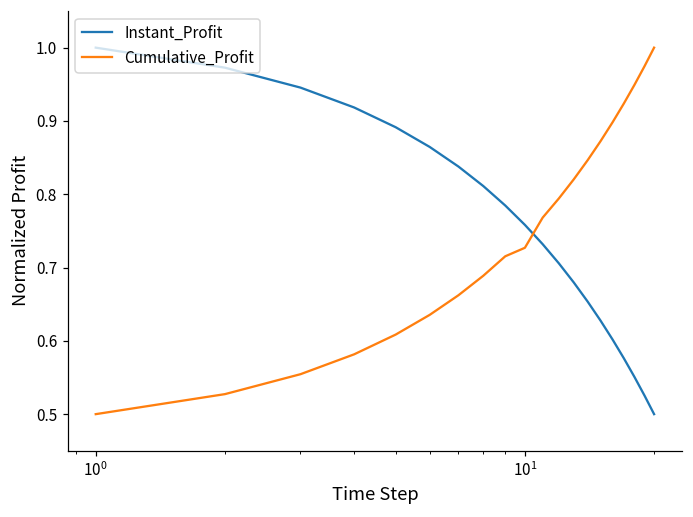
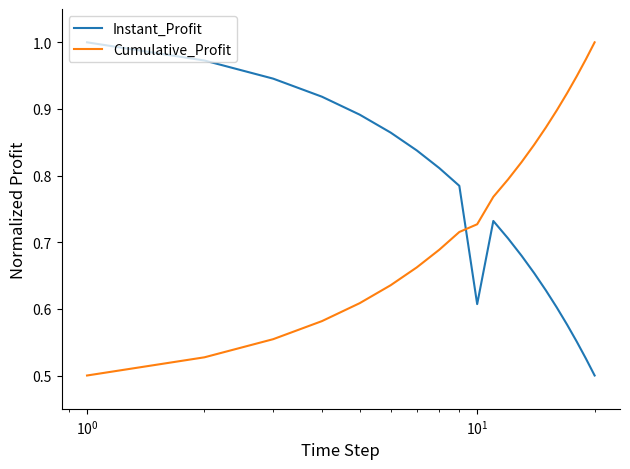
Instant_Profit, 10^1: 0.76 -> 0.61
